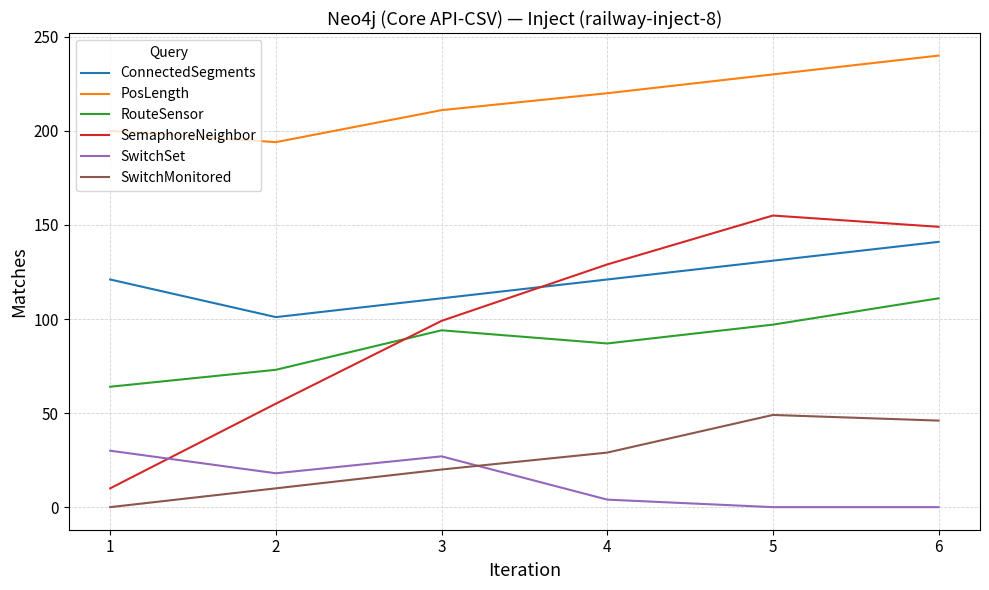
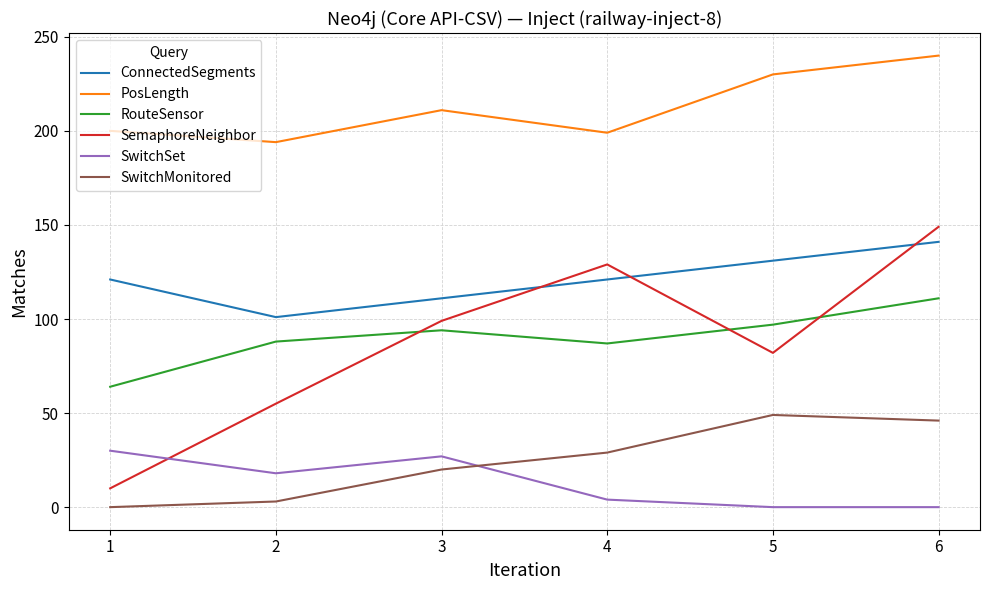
RouteSensor, 2: 73 -> 88
SwitchMonitored, 2: 10 -> 3
PosLength, 4: 220 -> 199
SemaphoreNeighbor, 5: 155 -> 82
